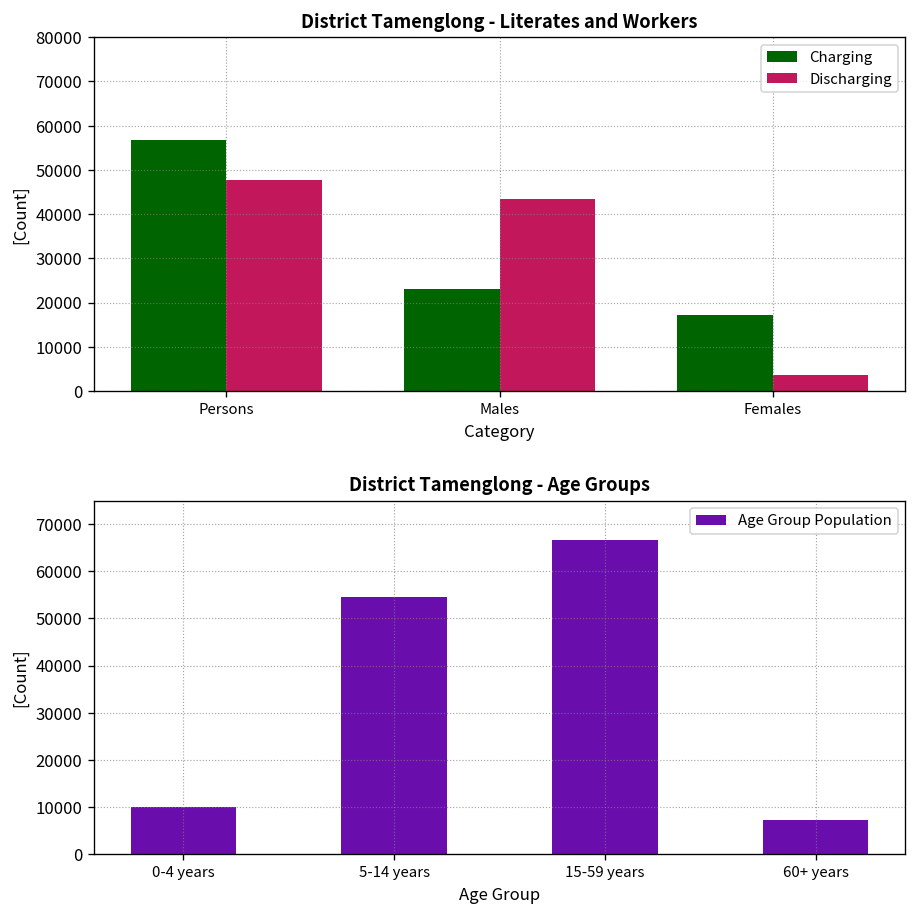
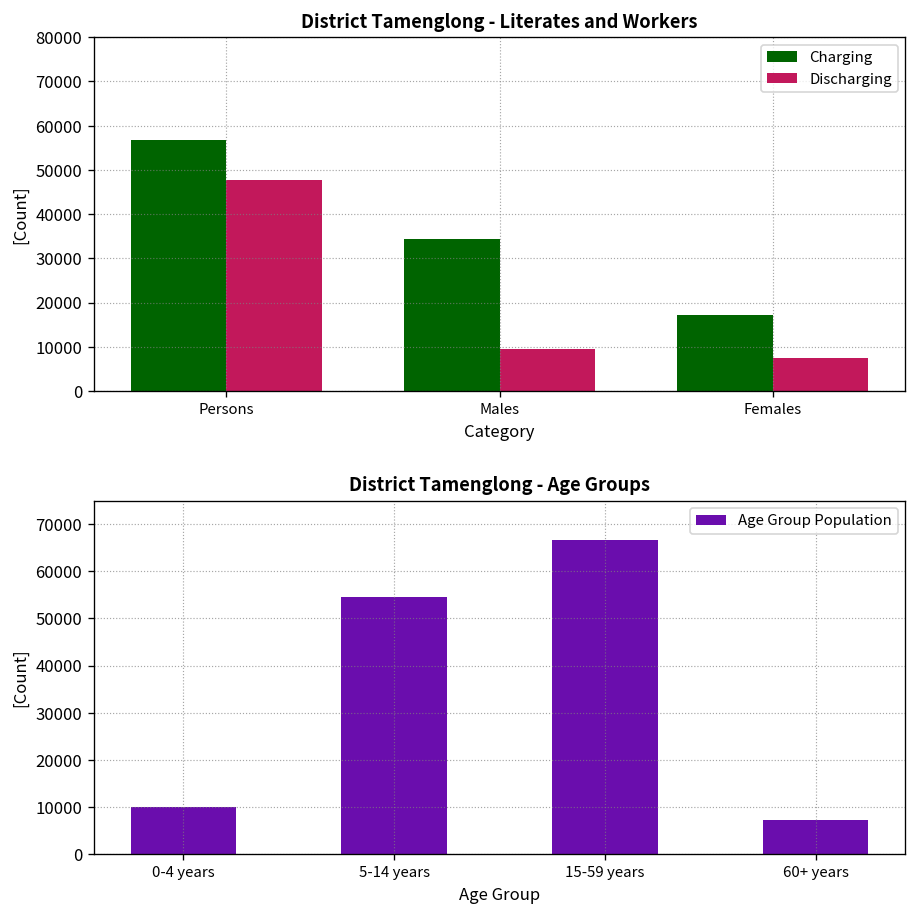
District Tamenglong - Literates and Workers, Charging, Males: 23000 -> 34000
District Tamenglong - Literates and Workers, Discharging, Males: 43000 -> 10000
District Tamenglong - Literates and Workers, Discharging, Females: 4000 -> 8000
